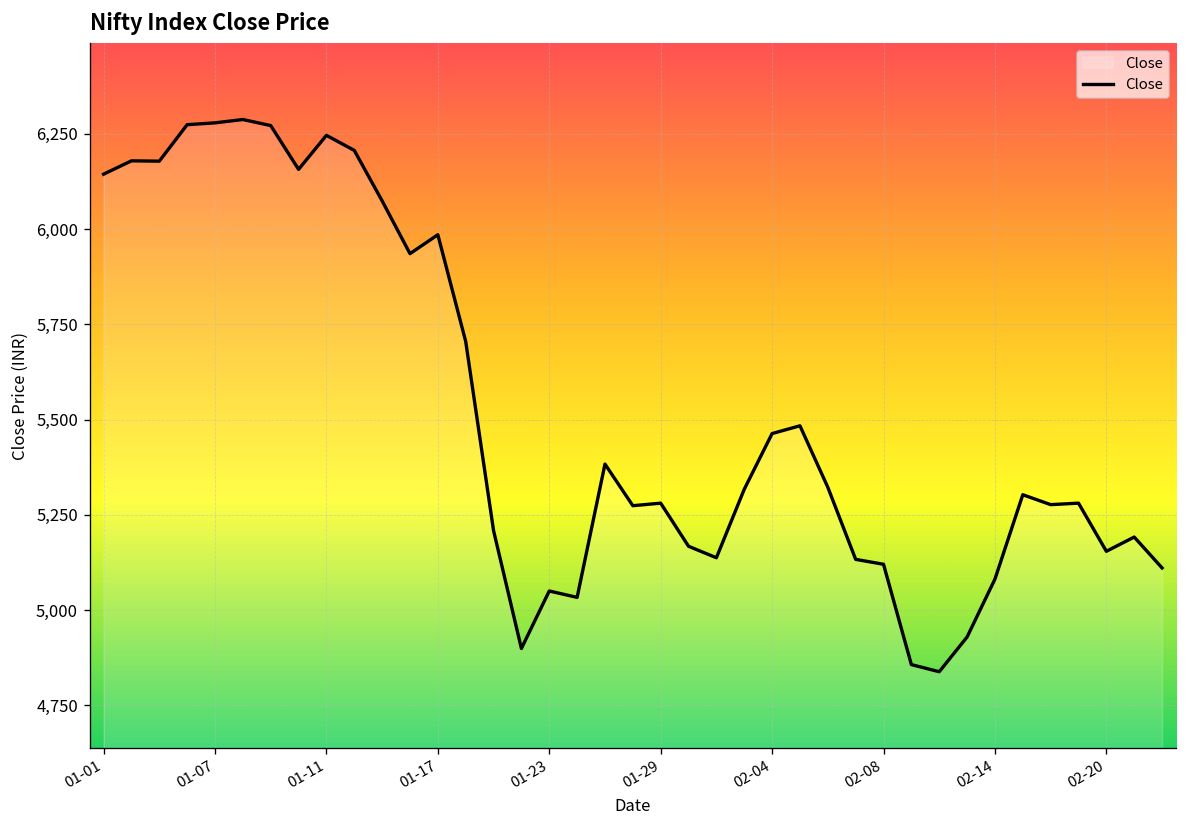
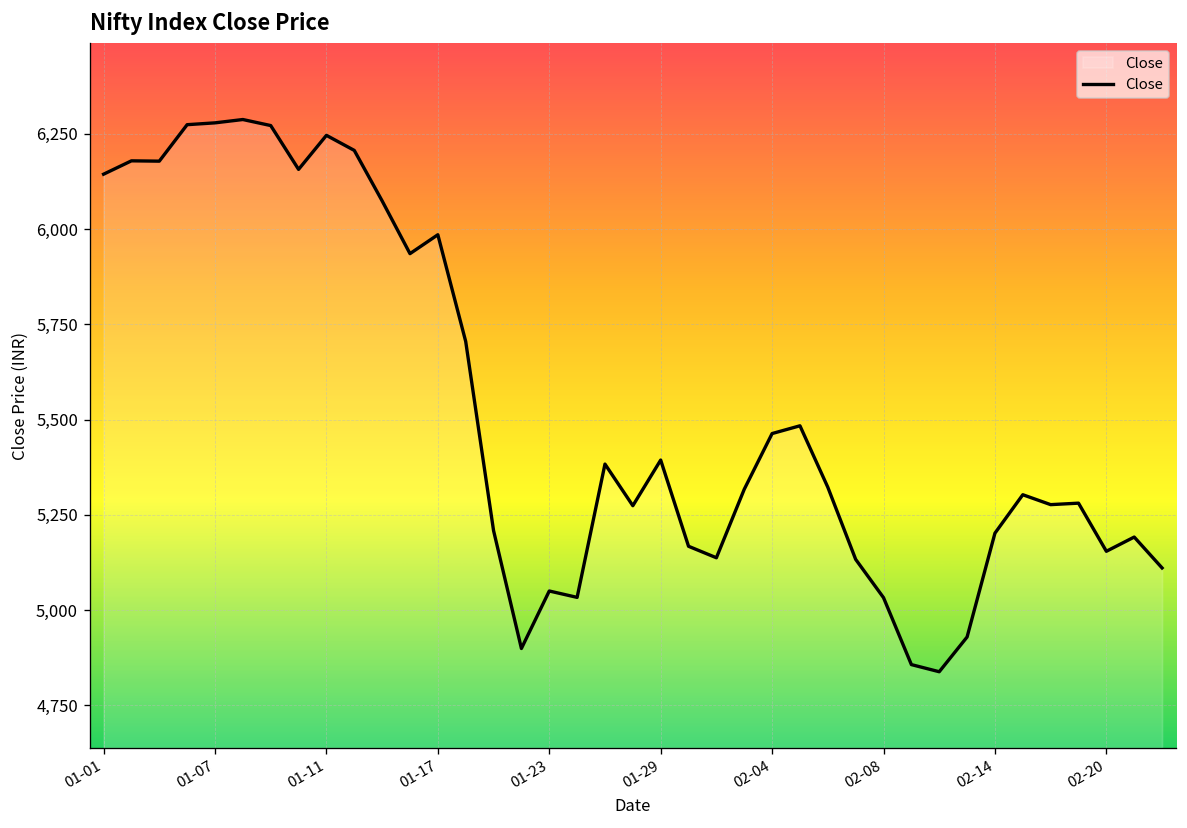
01-29: 5,280 -> 5,390
02-08: 5,120 -> 5,030
02-14: 5,080 -> 5,200
